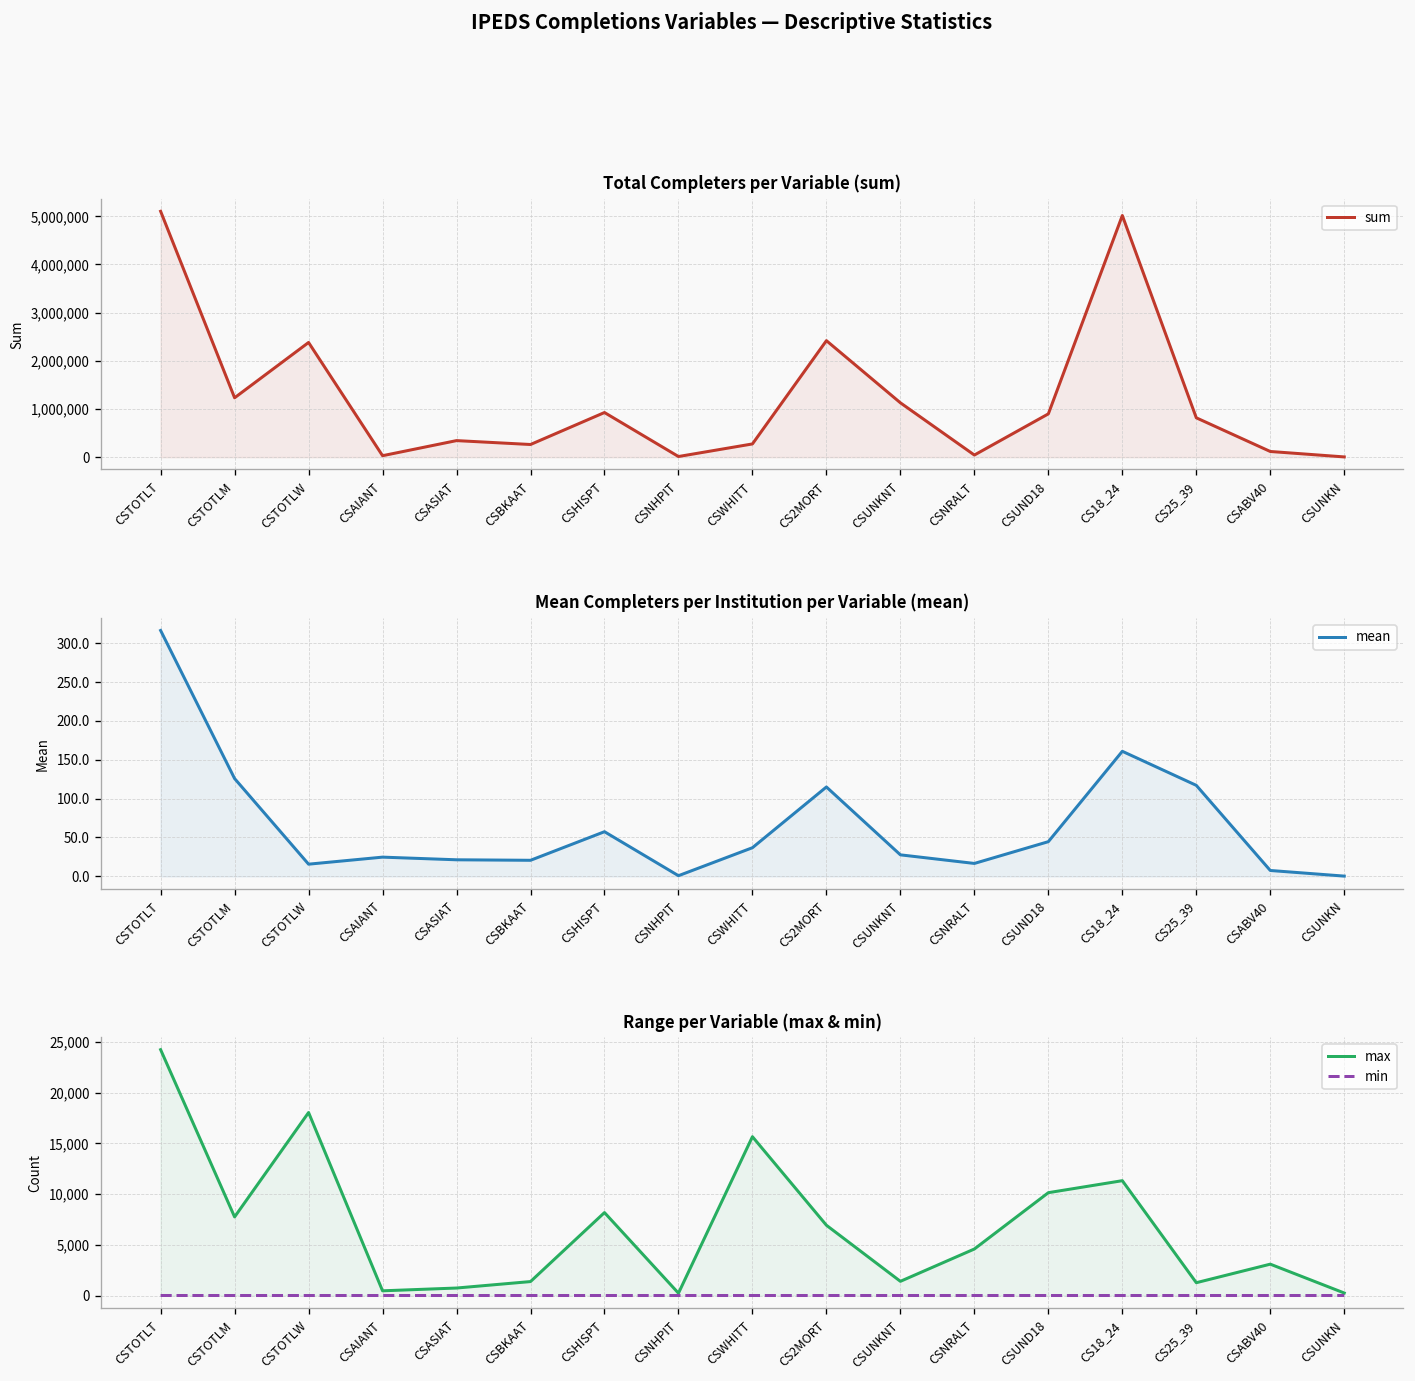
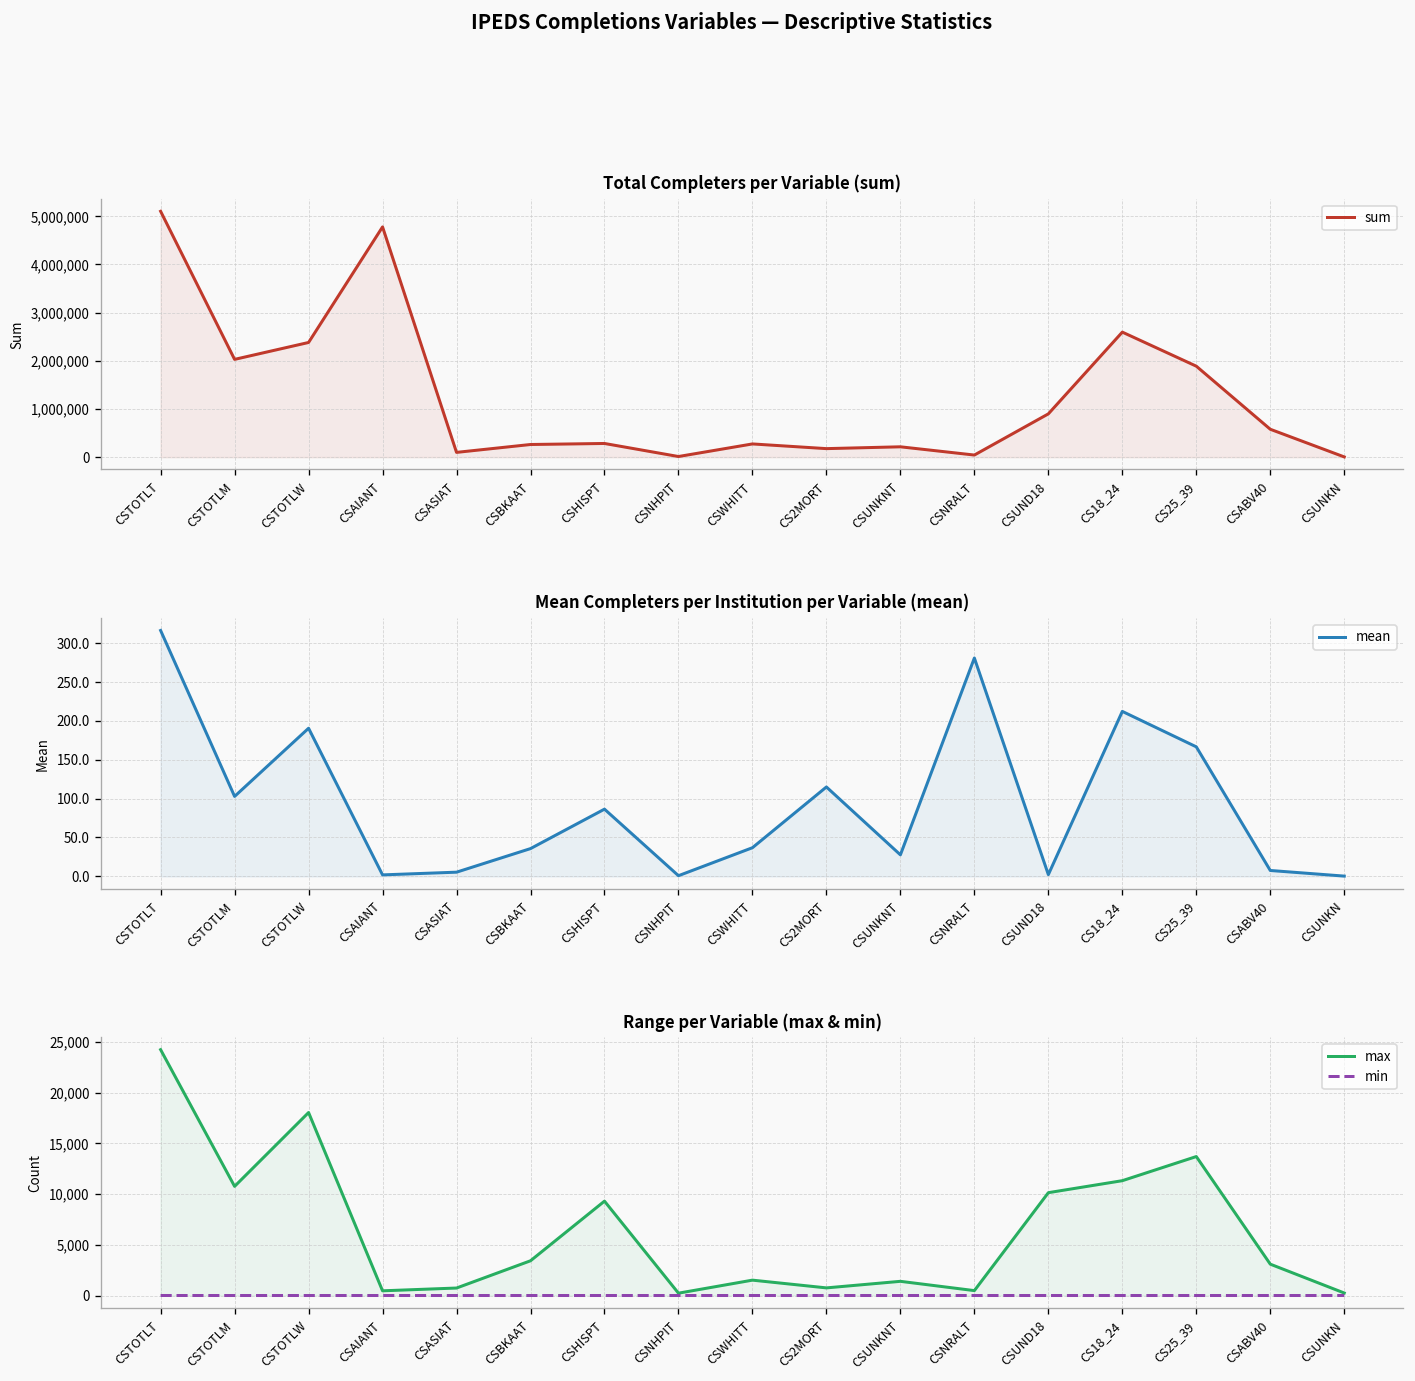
Total Completers per Variable (sum), CSTOTLM: 1,200,000 -> 2,000,000
Total Completers per Variable (sum), CSAIANT: 0 -> 4,800,000
Total Completers per Variable (sum), CSASIAT: 300,000 -> 100,000
Total Completers per Variable (sum), CSHISPT: 900,000 -> 300,000
Total Completers per Variable (sum), CS2MORT: 2,400,000 -> 200,000
Total Completers per Variable (sum), CSUNKNT: 1,100,000 -> 200,000
Total Completers per Variable (sum), CS18_24: 5,000,000 -> 2,600,000
Total Completers per Variable (sum), CS25_39: 800,000 -> 1,900,000
Total Completers per Variable (sum), CSABV40: 100,000 -> 600,000
Mean Completers per Institution per Variable (mean), CSTOTLM: 130 -> 100
Mean Completers per Institution per Variable (mean), CSTOTLW: 20 -> 190
Mean Completers per Institution per Variable (mean), CSAIANT: 20 -> 0
Mean Completers per Institution per Variable (mean), CSASIAT: 20 -> 10
Mean Completers per Institution per Variable (mean), CSBKAAT: 20 -> 40
Mean Completers per Institution per Variable (mean), CSHISPT: 60 -> 90
Mean Completers per Institution per Variable (mean), CSNRALT: 20 -> 280
Mean Completers per Institution per Variable (mean), CSUND18: 40 -> 0
Mean Completers per Institution per Variable (mean), CS18_24: 160 -> 210
Mean Completers per Institution per Variable (mean), CS25_39: 120 -> 170
Range per Variable (max & min), max, CSTOTLM: 8,000 -> 11,000
Range per Variable (max & min), max, CSBKAAT: 1,000 -> 3,000
Range per Variable (max & min), max, CSHISPT: 8,000 -> 9,000
Range per Variable (max & min), max, CSWHITT: 16,000 -> 2,000
Range per Variable (max & min), max, CS2MORT: 7,000 -> 1,000
Range per Variable (max & min), max, CSNRALT: 5,000 -> 0
Range per Variable (max & min), max, CS25_39: 1,000 -> 14,000
